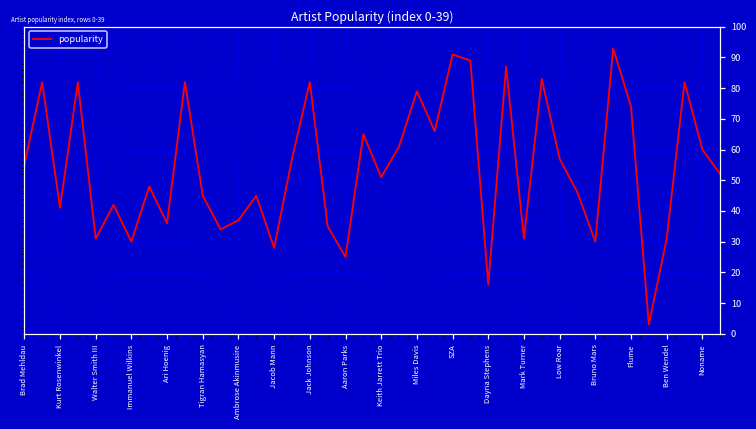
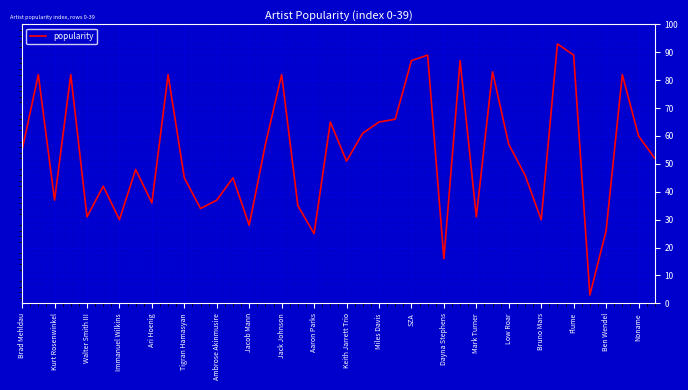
Kurt Rosenwinkel: 41 -> 37
Miles Davis: 79 -> 65
SZA: 91 -> 87
Flume: 74 -> 89
Ben Wendel: 31 -> 26
